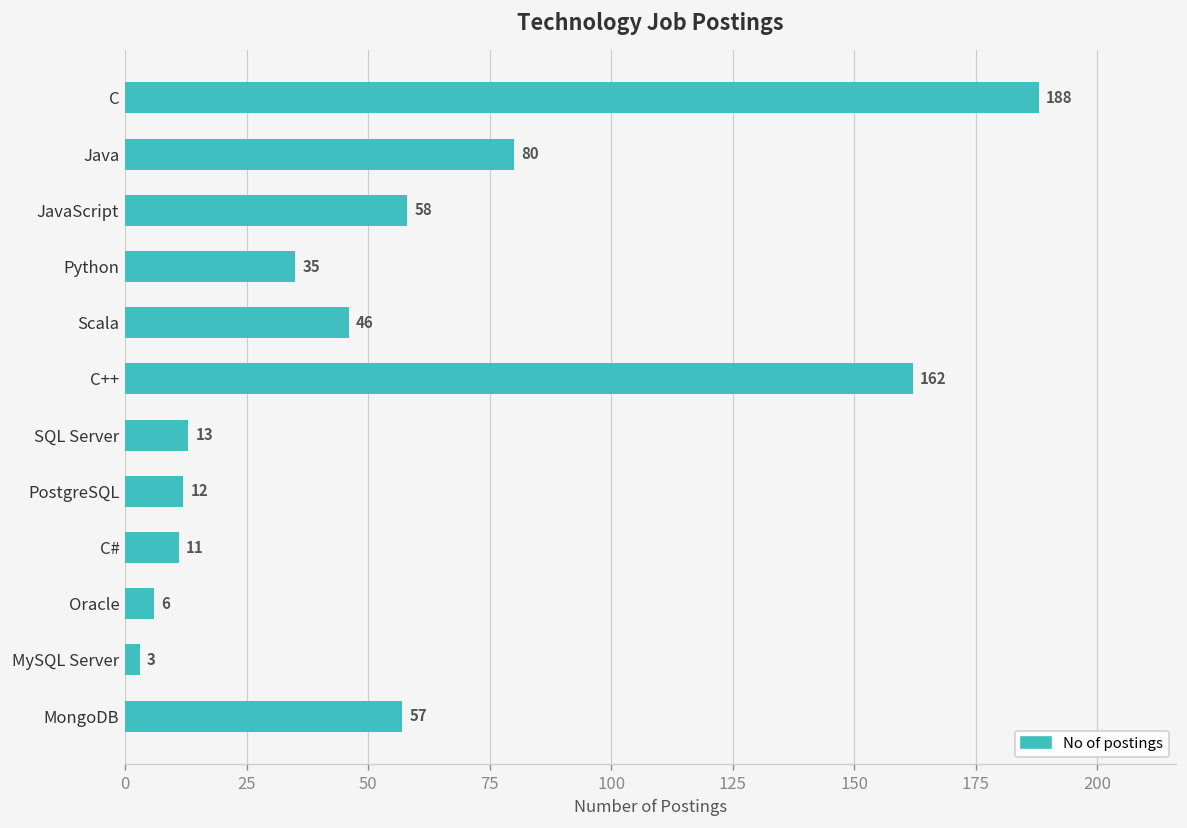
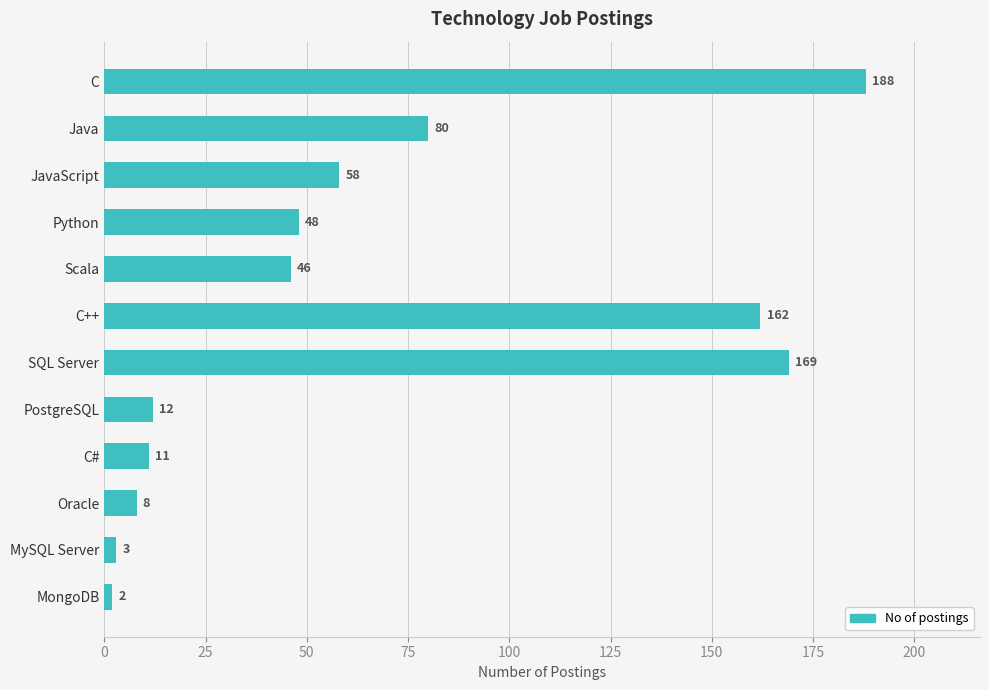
Python: 35 -> 48
SQL Server: 13 -> 169
Oracle: 6 -> 8
MongoDB: 57 -> 2
